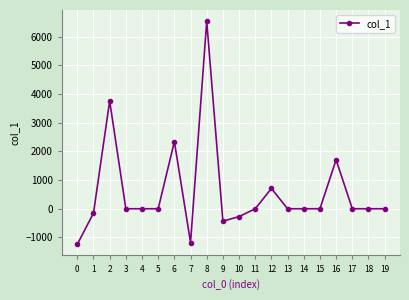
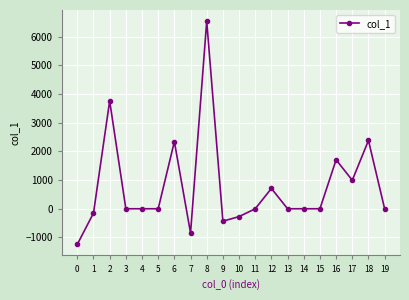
7: -1200 -> -800
17: 0 -> 1000
18: 0 -> 2400
